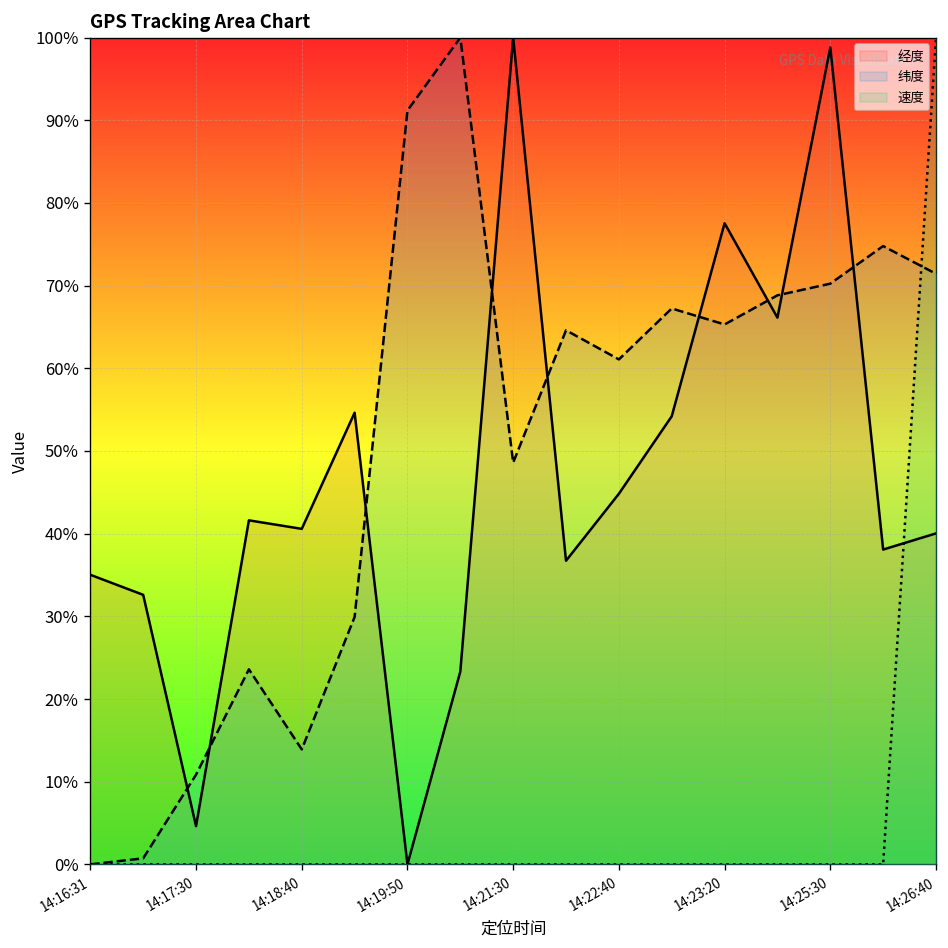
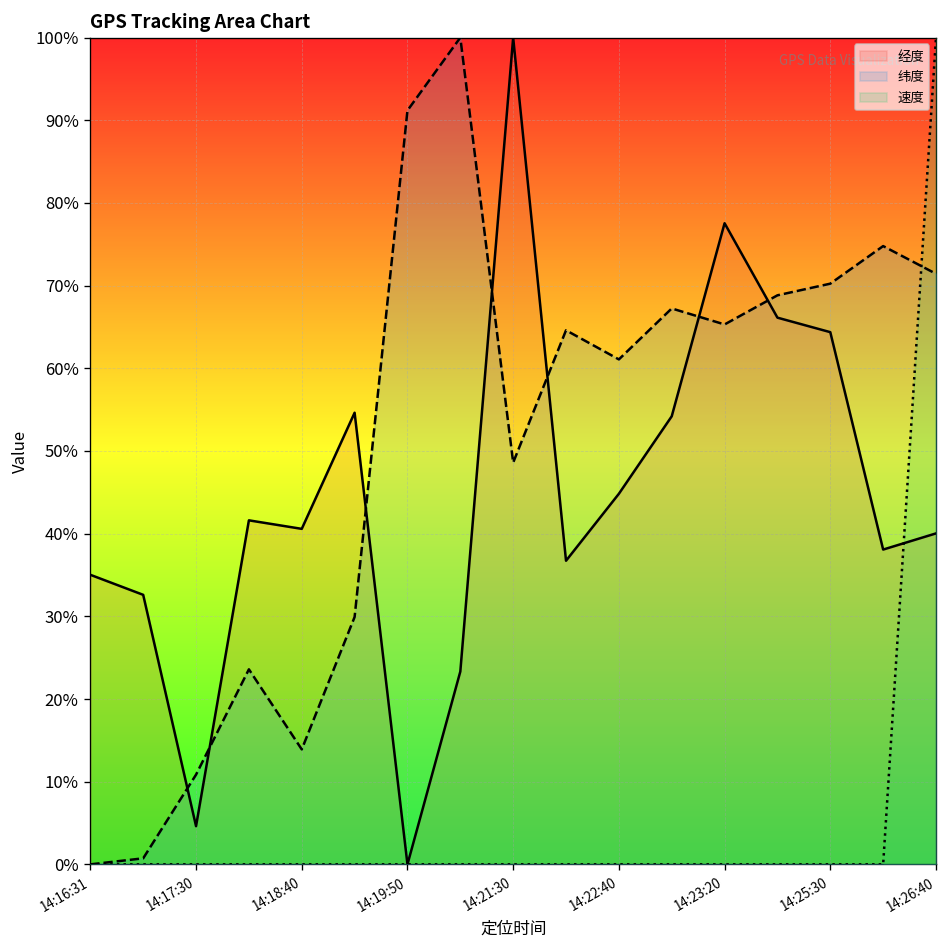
经度, 14:25:30: 99% -> 64%
